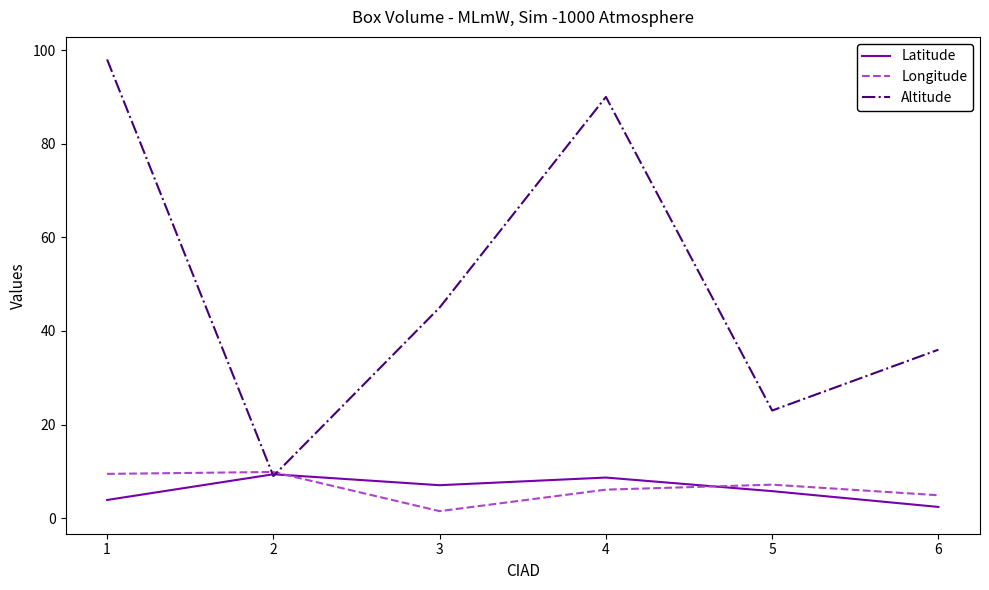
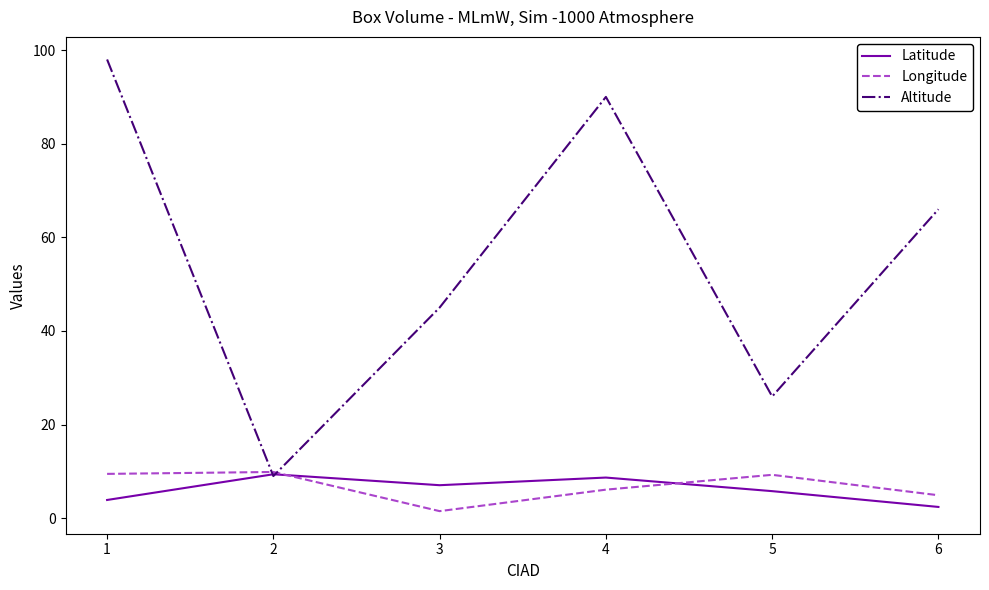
Longitude, 5: 7 -> 9
Altitude, 5: 23 -> 26
Altitude, 6: 36 -> 66
